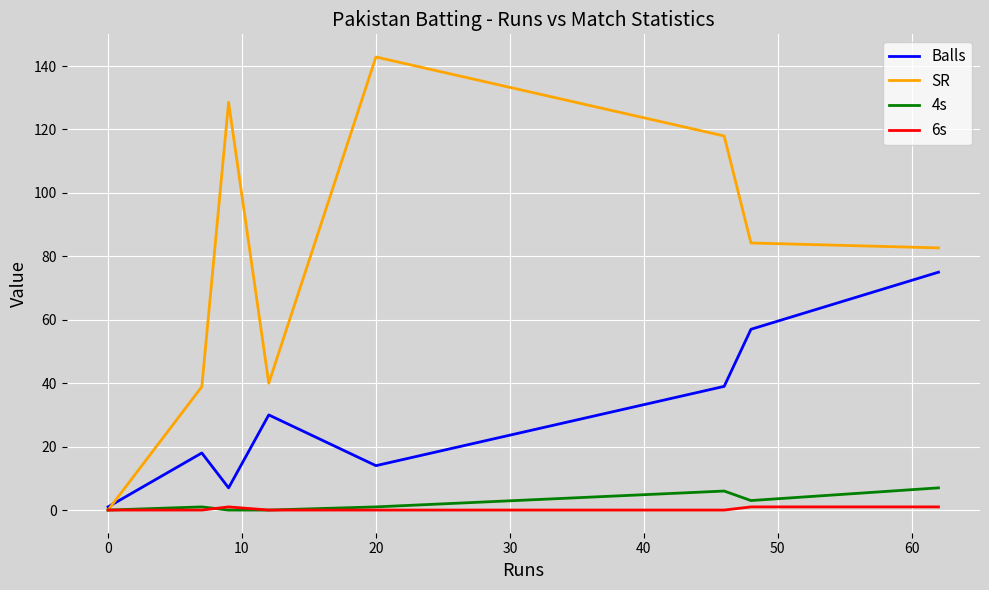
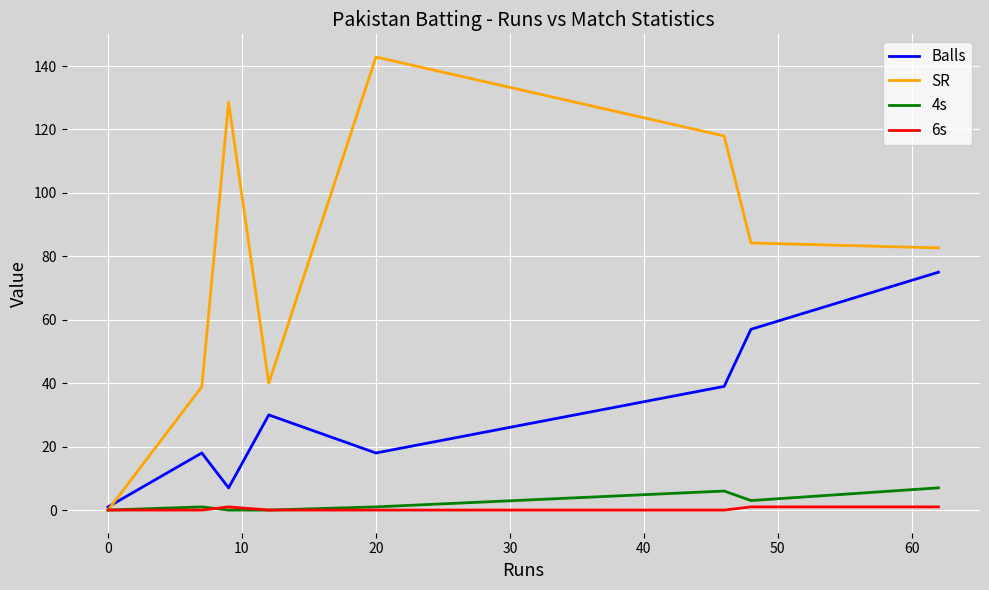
Balls, 20: 14 -> 18
